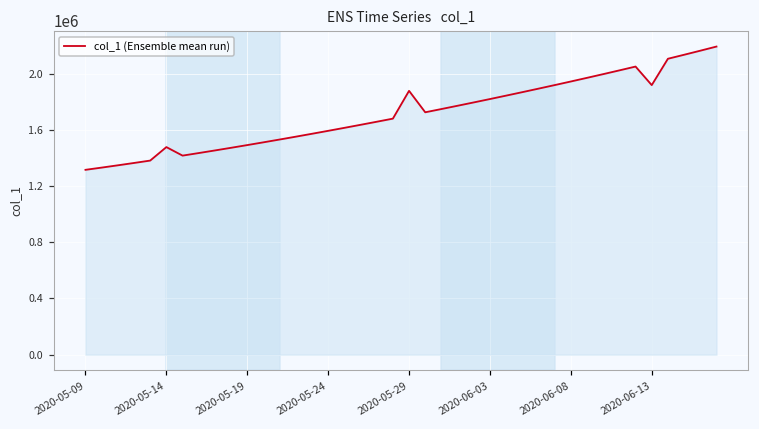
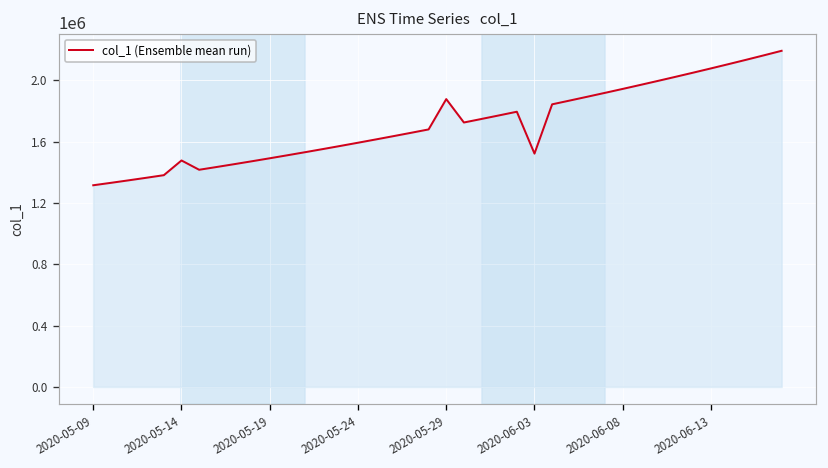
2020-06-03: 1820000 -> 1520000
2020-06-13: 1920000 -> 2080000
